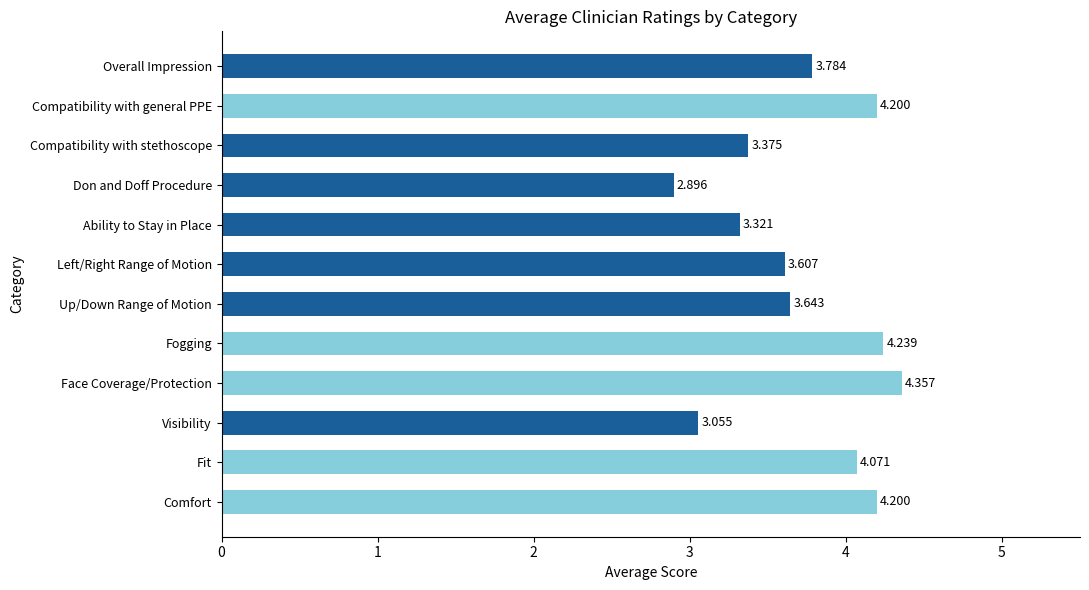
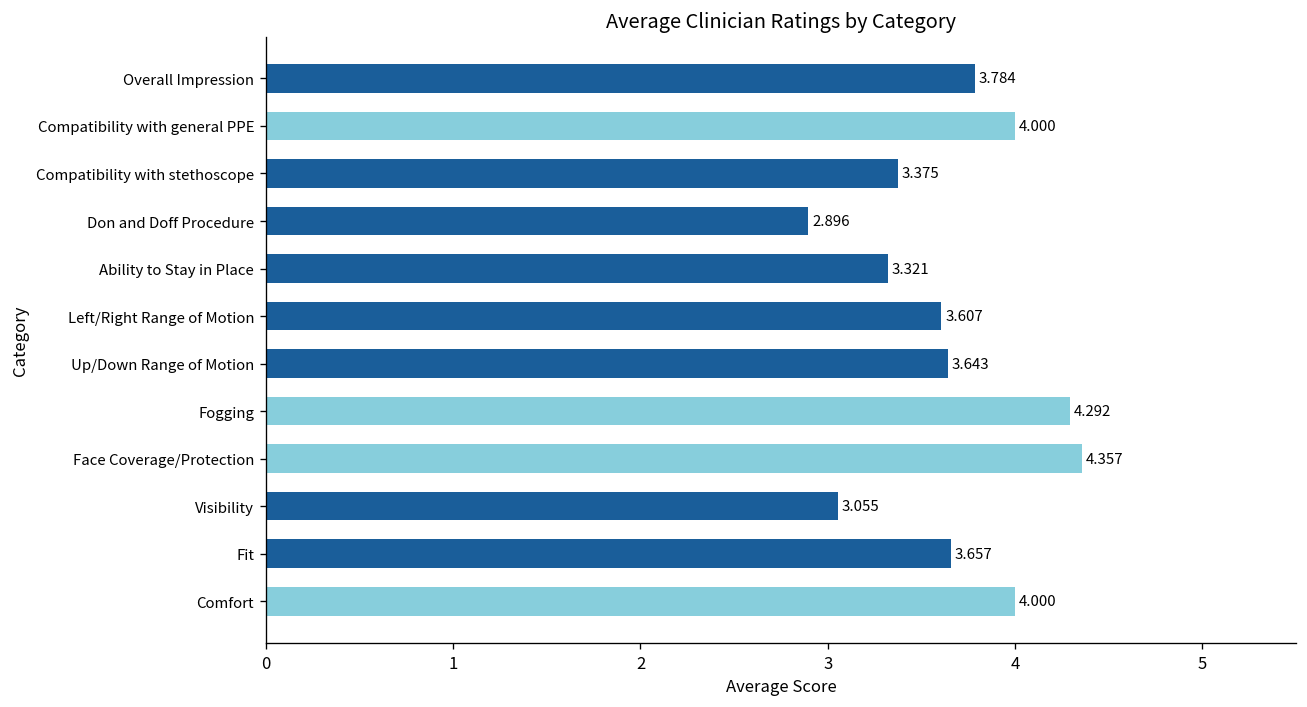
Compatibility with general PPE: 4.200 -> 4.000
Fogging: 4.239 -> 4.292
Fit: 4.071 -> 3.657
Comfort: 4.200 -> 4.000
